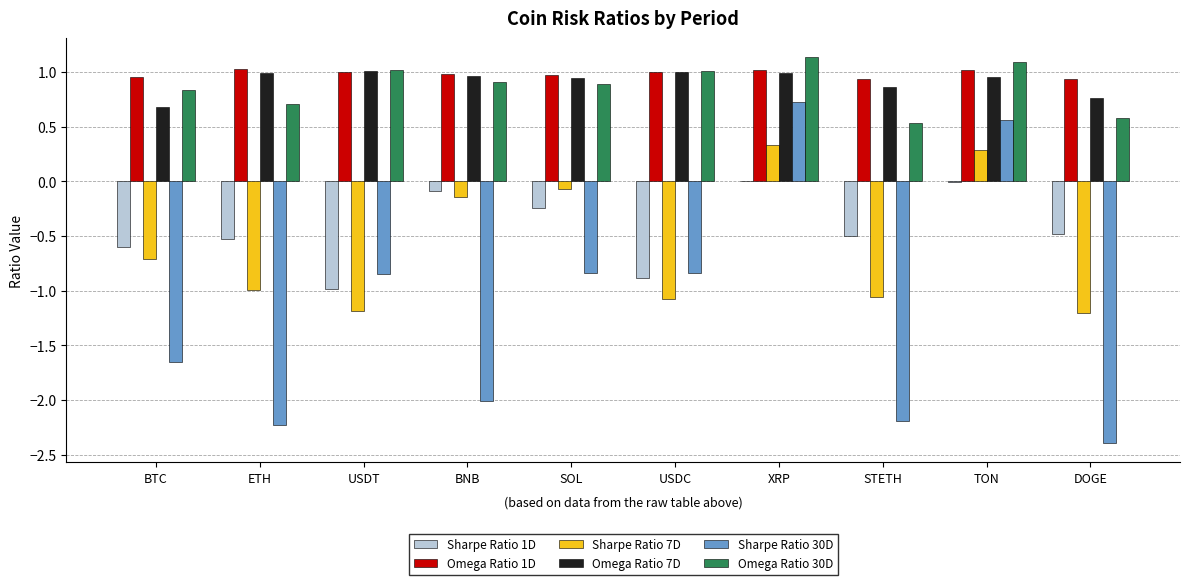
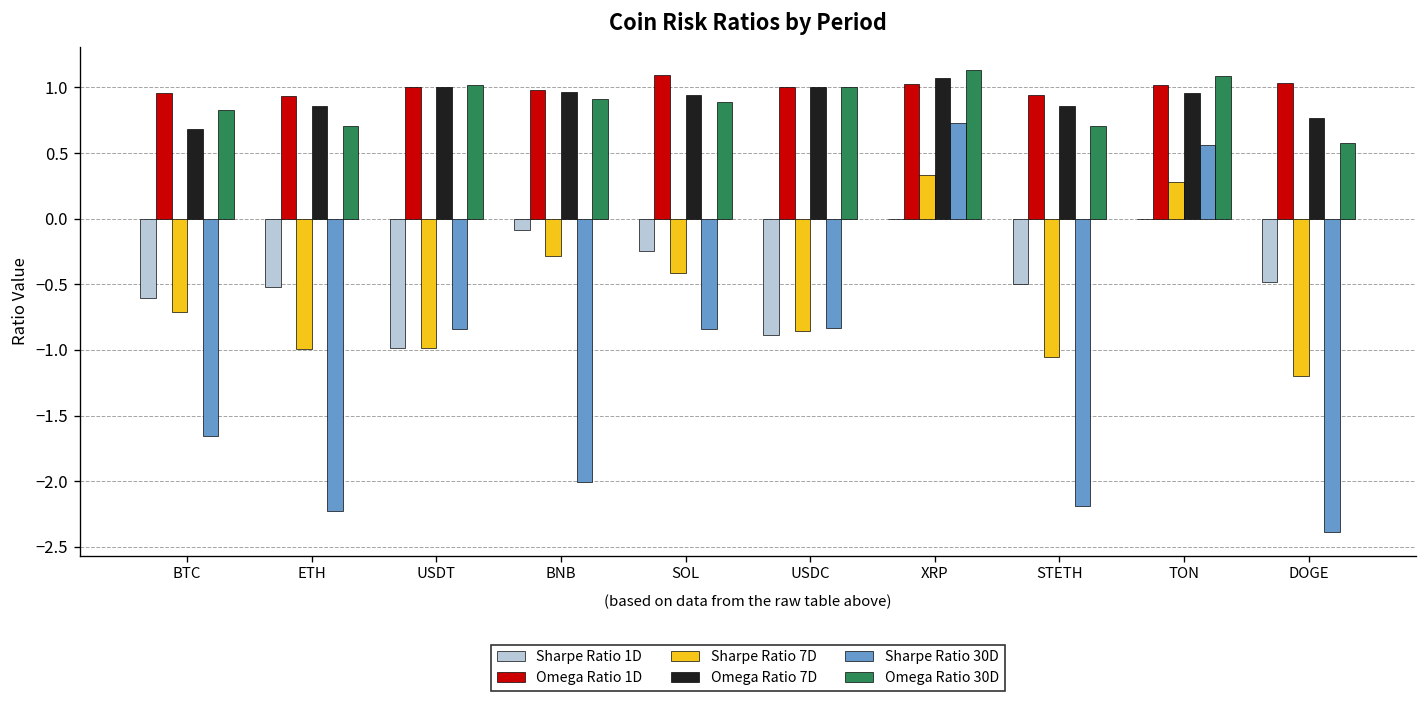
Omega Ratio 1D, ETH: 1.03 -> 0.94
Omega Ratio 7D, ETH: 0.99 -> 0.86
Sharpe Ratio 7D, USDT: -1.18 -> -0.98
Sharpe Ratio 7D, BNB: -0.15 -> -0.29
Omega Ratio 1D, SOL: 0.98 -> 1.10
Sharpe Ratio 7D, SOL: -0.07 -> -0.42
Sharpe Ratio 7D, USDC: -1.07 -> -0.86
Omega Ratio 7D, XRP: 0.99 -> 1.07
Omega Ratio 30D, STETH: 0.54 -> 0.71
Omega Ratio 1D, DOGE: 0.94 -> 1.04
